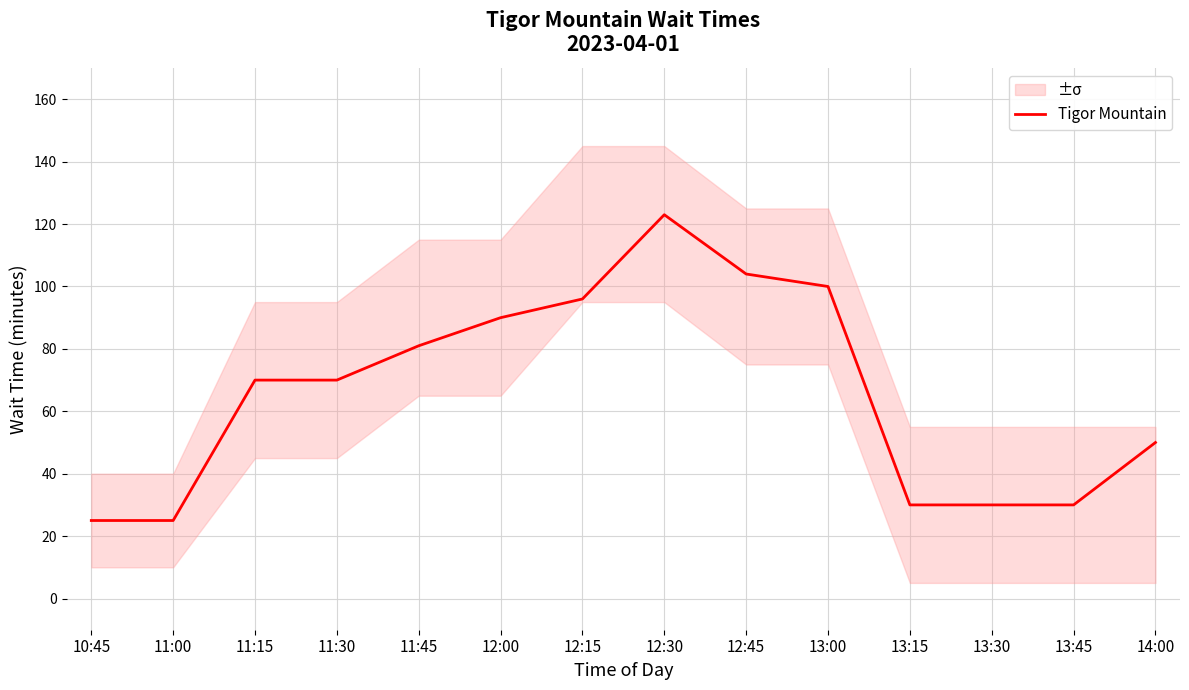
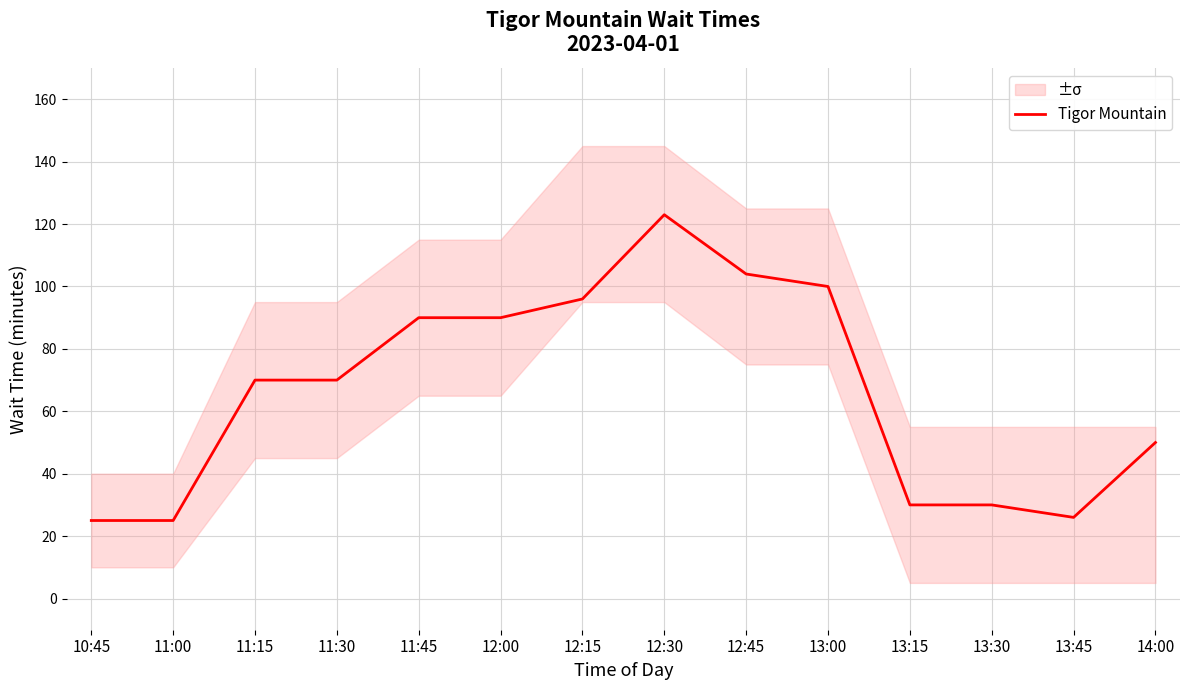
Tigor Mountain, 11:45: 81 -> 90
Tigor Mountain, 13:45: 30 -> 26
